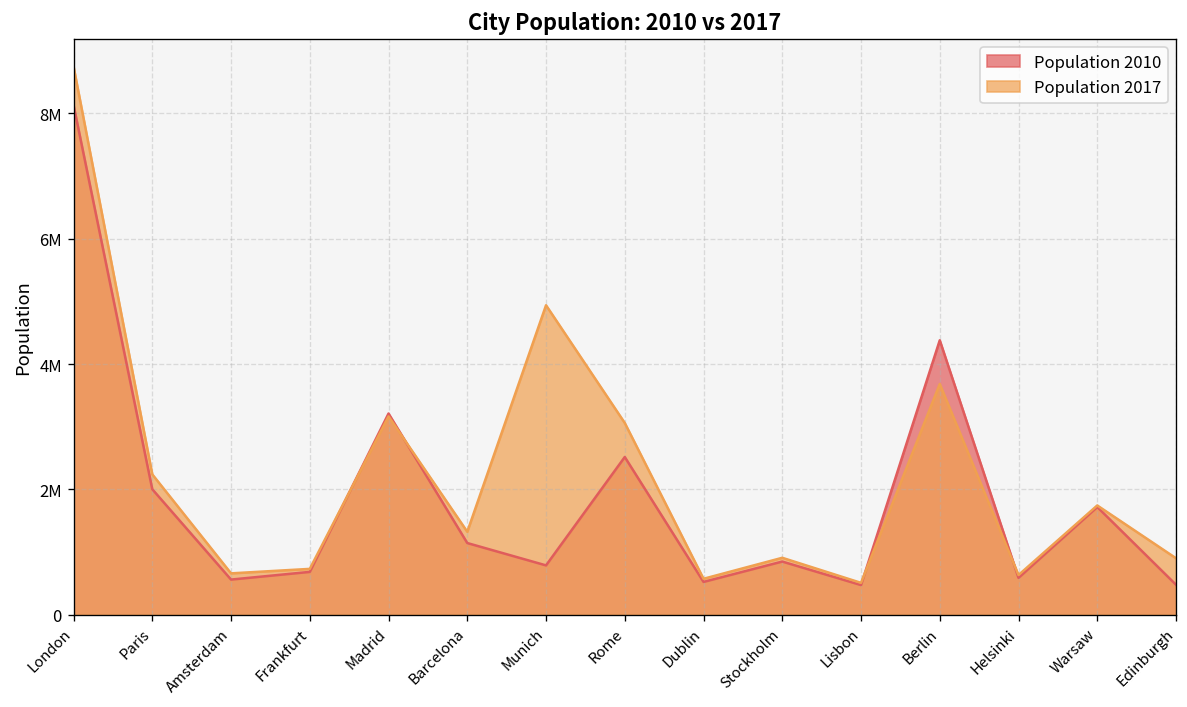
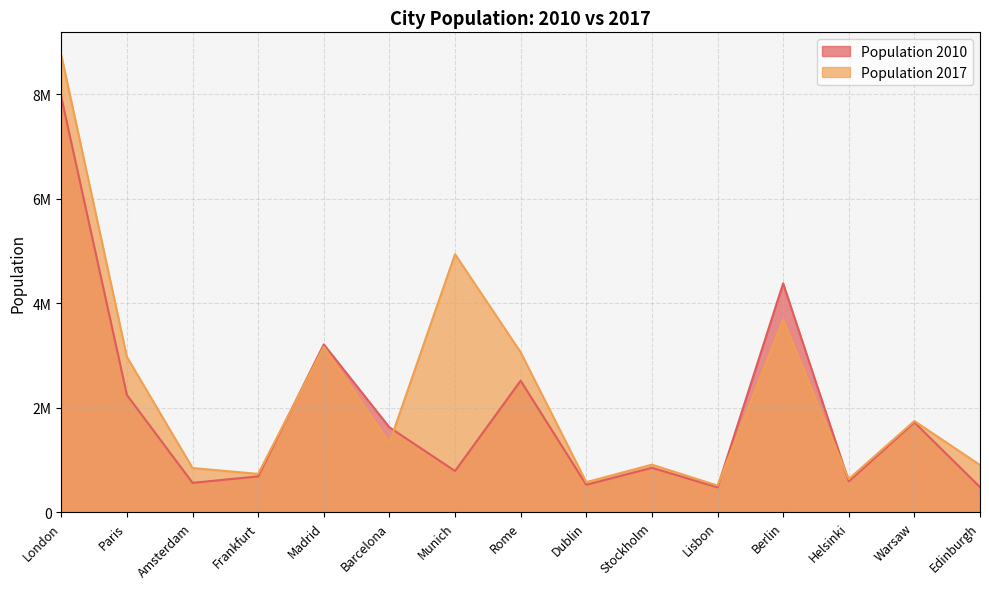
Population 2010, London: 8100000 -> 7900000
Population 2010, Paris: 2000000 -> 2200000
Population 2017, Paris: 2200000 -> 3000000
Population 2017, Amsterdam: 700000 -> 800000
Population 2010, Barcelona: 1100000 -> 1600000
